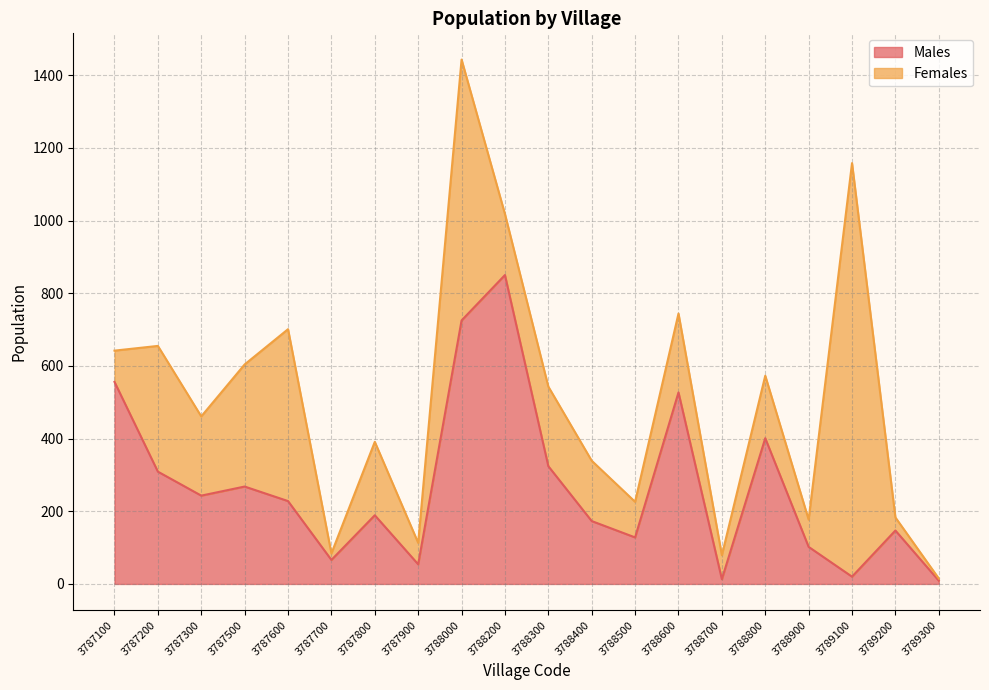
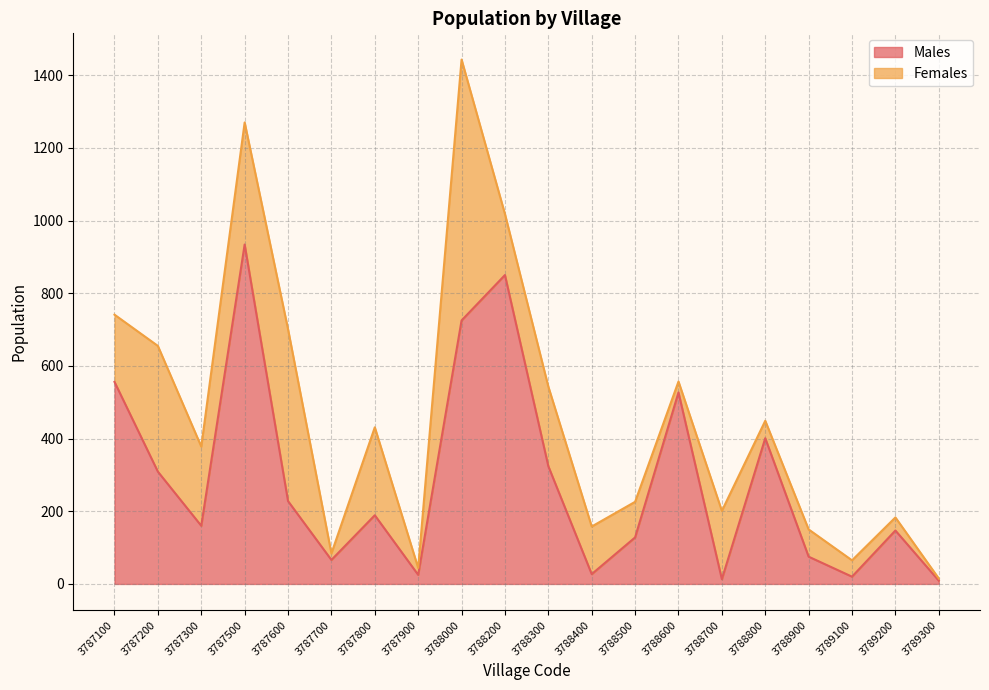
Females, 3787100: 90 -> 190
Males, 3787300: 240 -> 160
Males, 3787500: 270 -> 930
Females, 3787800: 200 -> 240
Males, 3787900: 50 -> 30
Females, 3787900: 60 -> 20
Males, 3788400: 170 -> 30
Females, 3788400: 170 -> 130
Females, 3788600: 220 -> 30
Females, 3788700: 70 -> 190
Females, 3788800: 170 -> 50
Males, 3788900: 100 -> 80
Females, 3789100: 1140 -> 50
